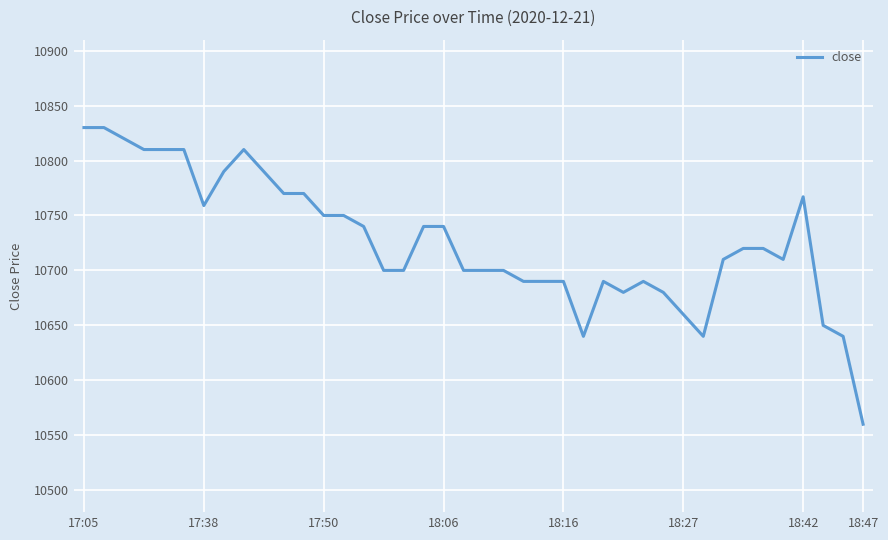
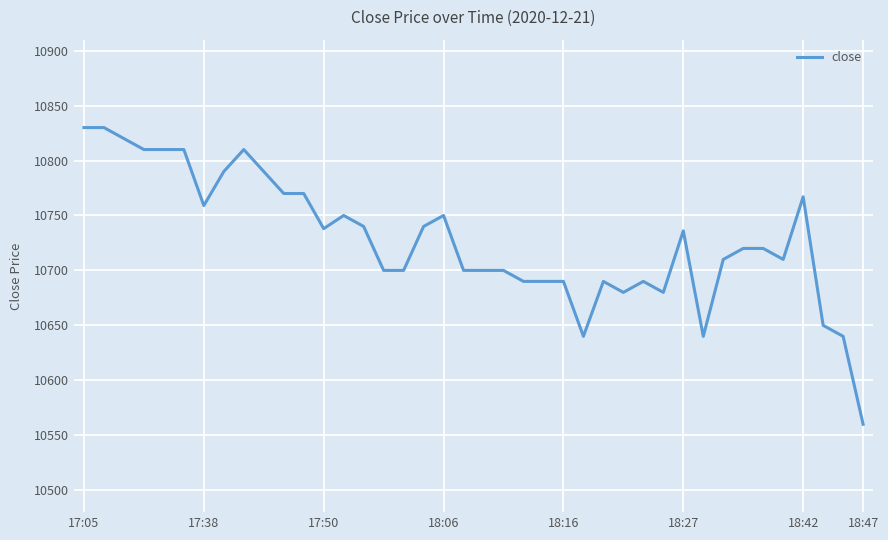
17:50: 10750 -> 10738
18:06: 10740 -> 10750
18:27: 10660 -> 10736
